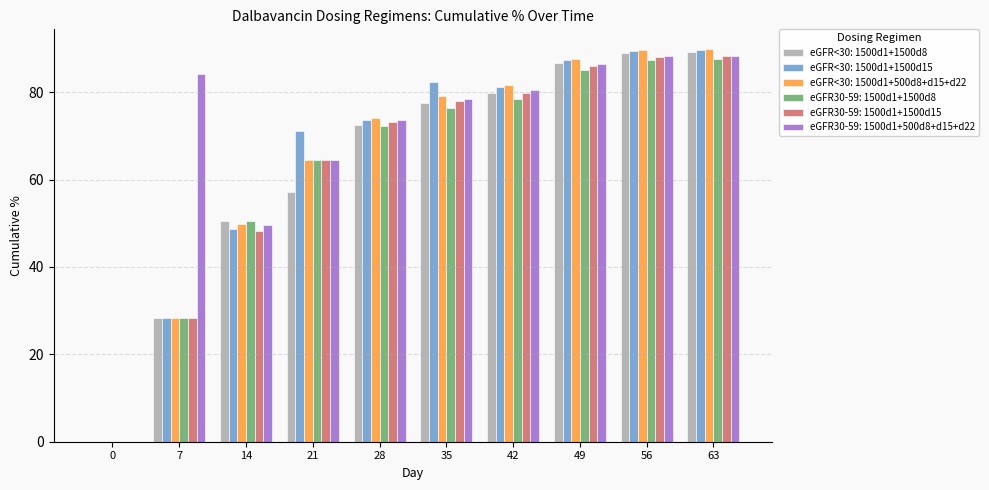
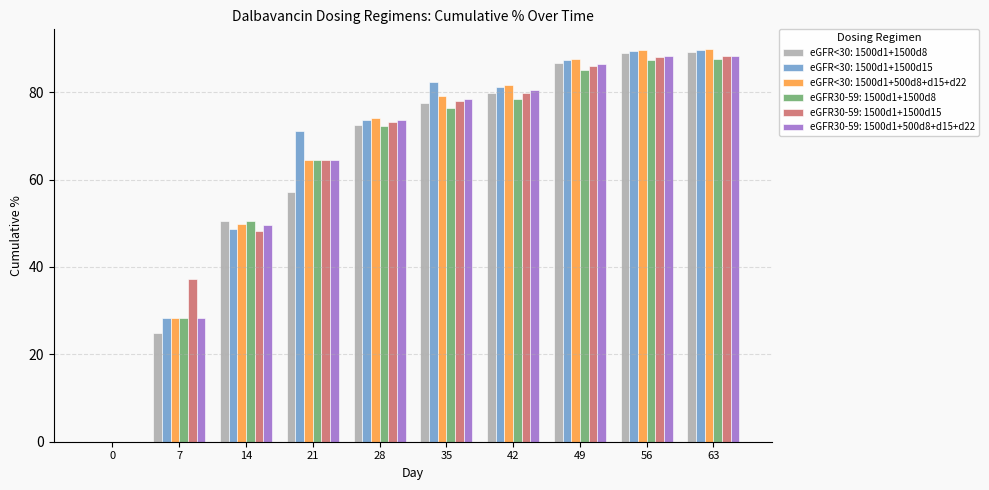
eGFR<30: 1500d1+1500d8, 7: 28 -> 25
eGFR30-59: 1500d1+1500d15, 7: 28 -> 37
eGFR30-59: 1500d1+500d8+d15+d22, 7: 84 -> 28
